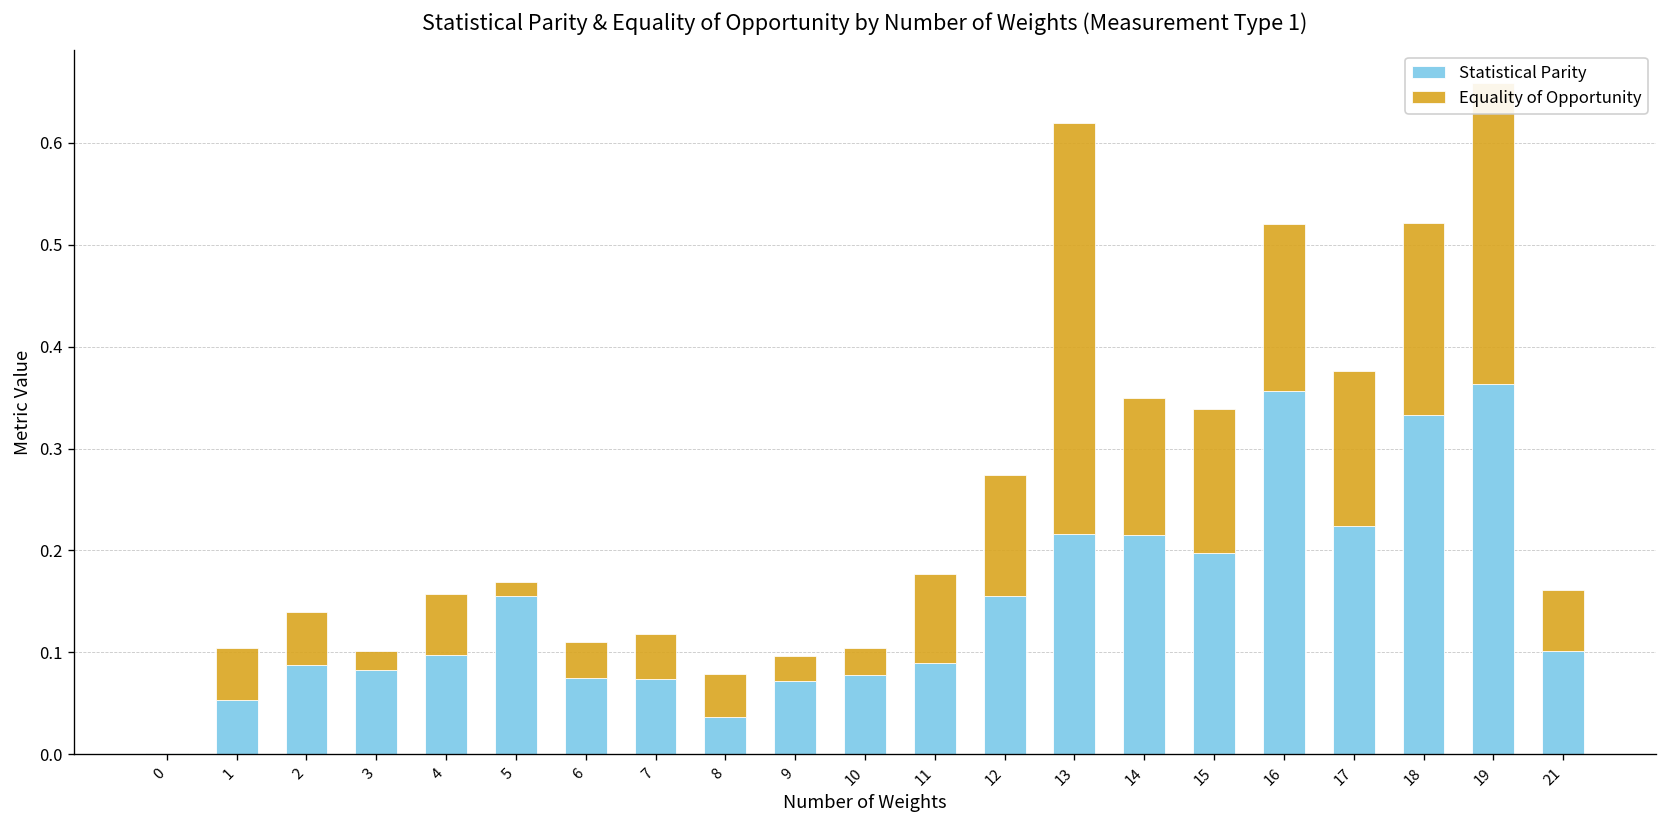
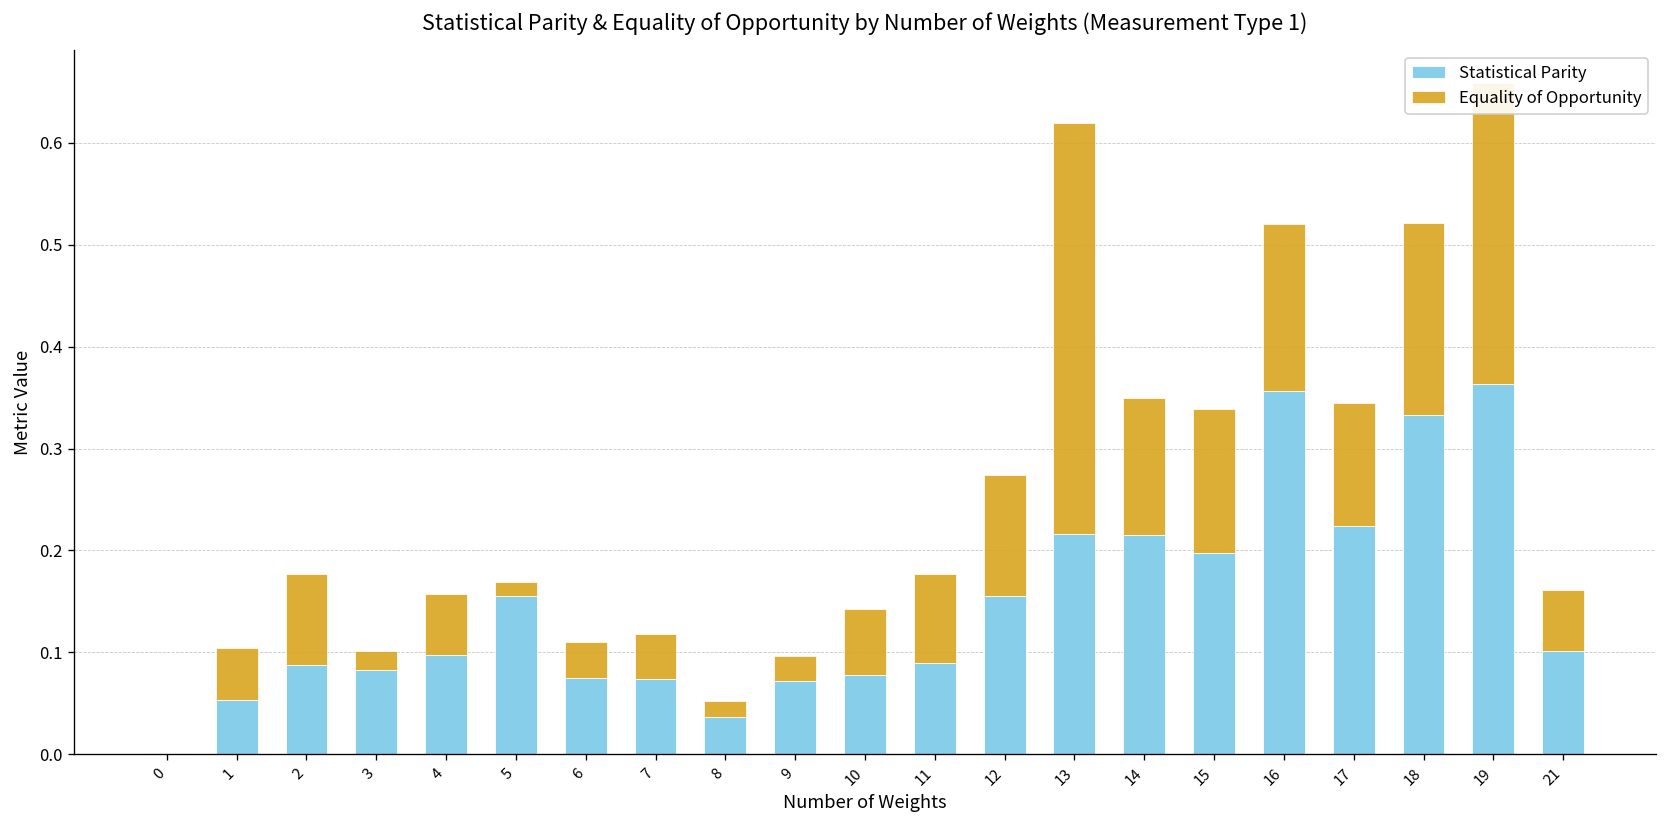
Equality of Opportunity, 2: 0.05 -> 0.09
Equality of Opportunity, 8: 0.04 -> 0.02
Equality of Opportunity, 10: 0.03 -> 0.06
Equality of Opportunity, 17: 0.15 -> 0.12
